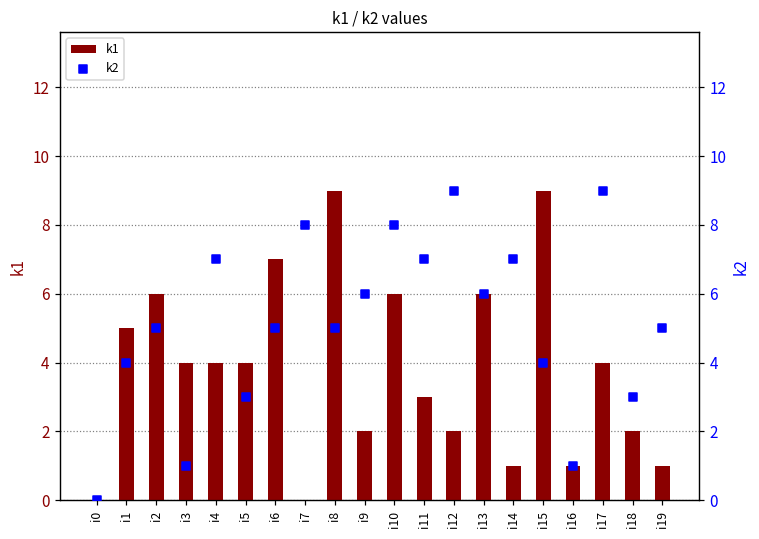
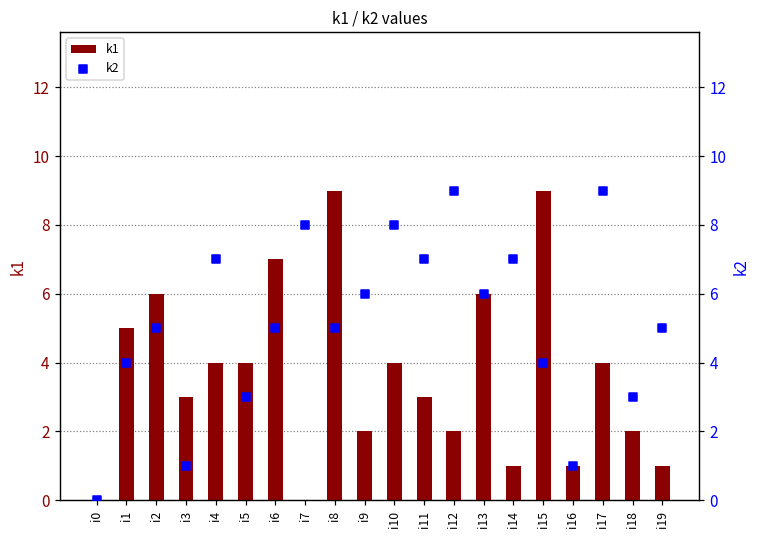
k1, i3: 4 -> 3
k1, i10: 6 -> 4
